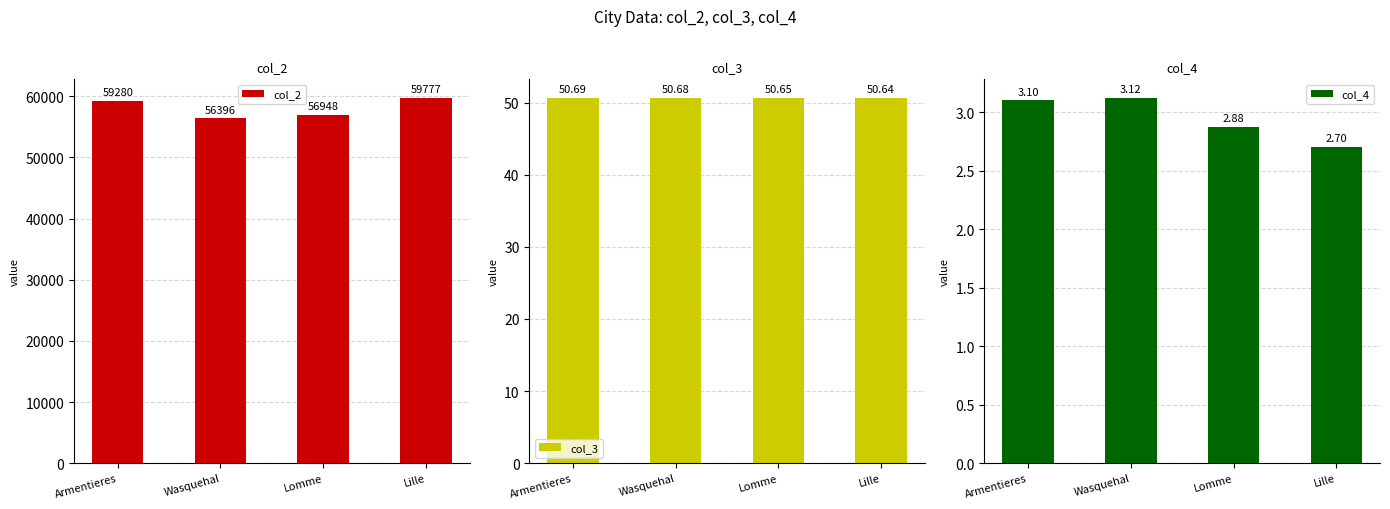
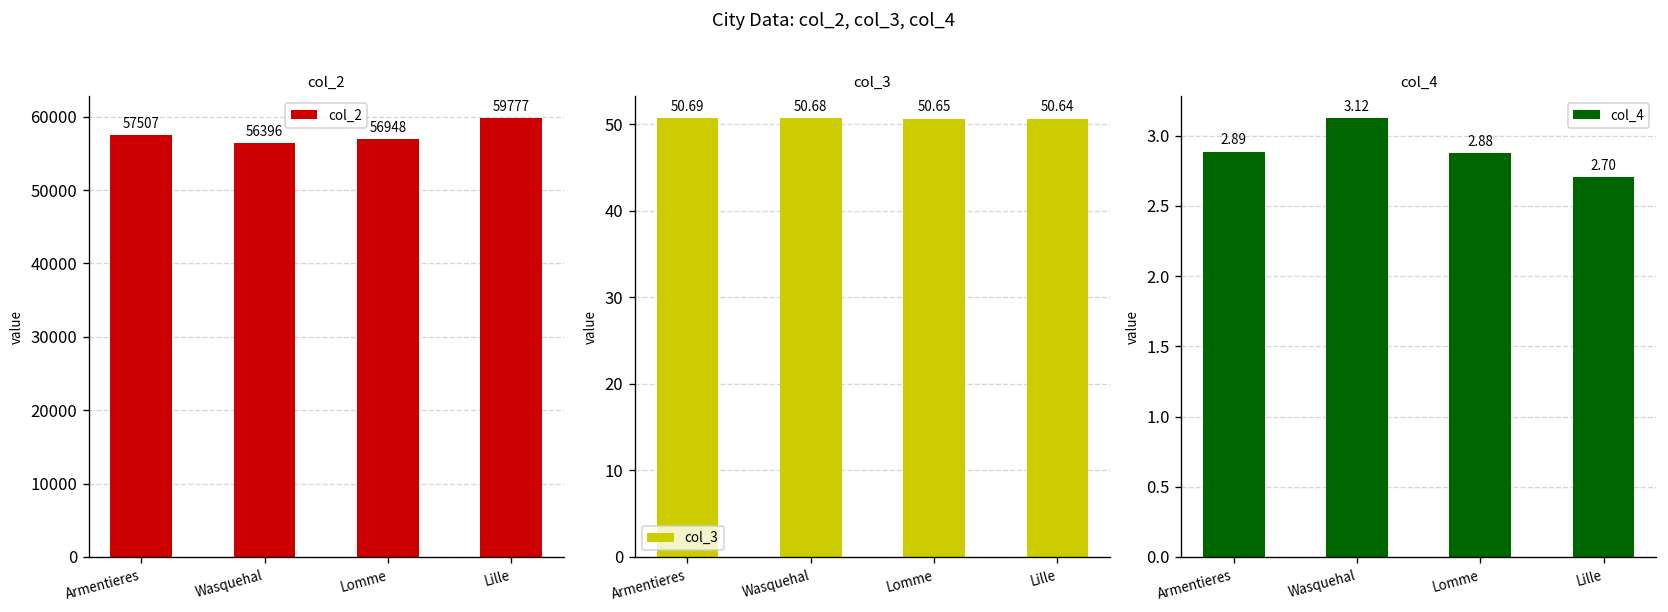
col_2, Armentieres: 59280 -> 57507
col_4, Armentieres: 3.10 -> 2.89
